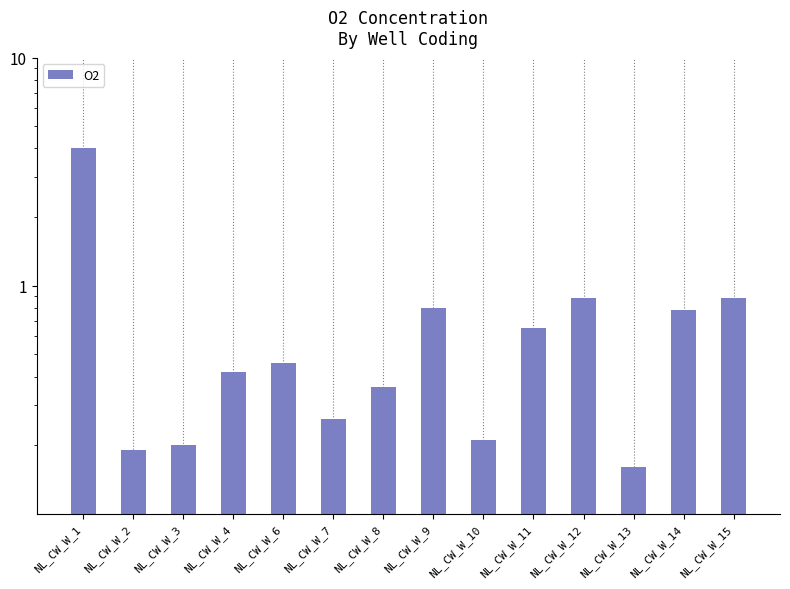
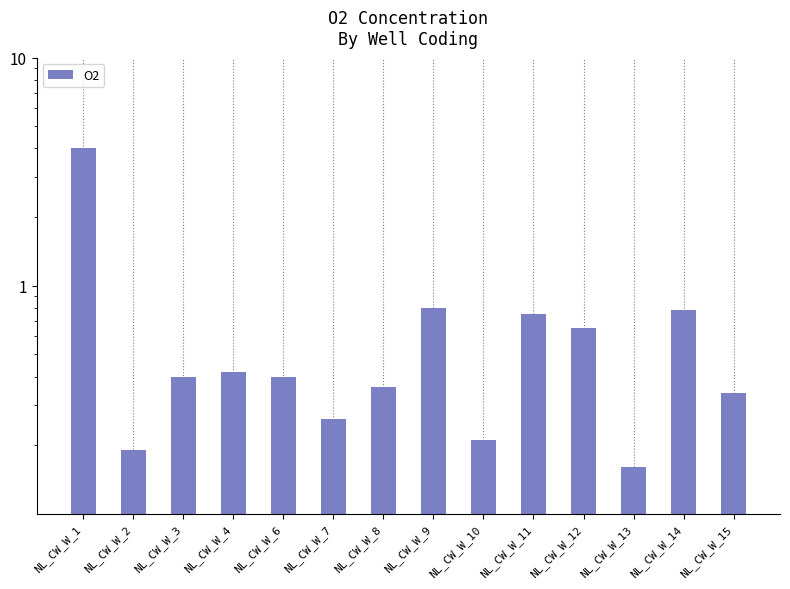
NL_CW_W_3: 0.2 -> 0.4
NL_CW_W_6: 0.46 -> 0.40
NL_CW_W_11: 0.65 -> 0.75
NL_CW_W_12: 0.88 -> 0.65
NL_CW_W_15: 0.88 -> 0.34
